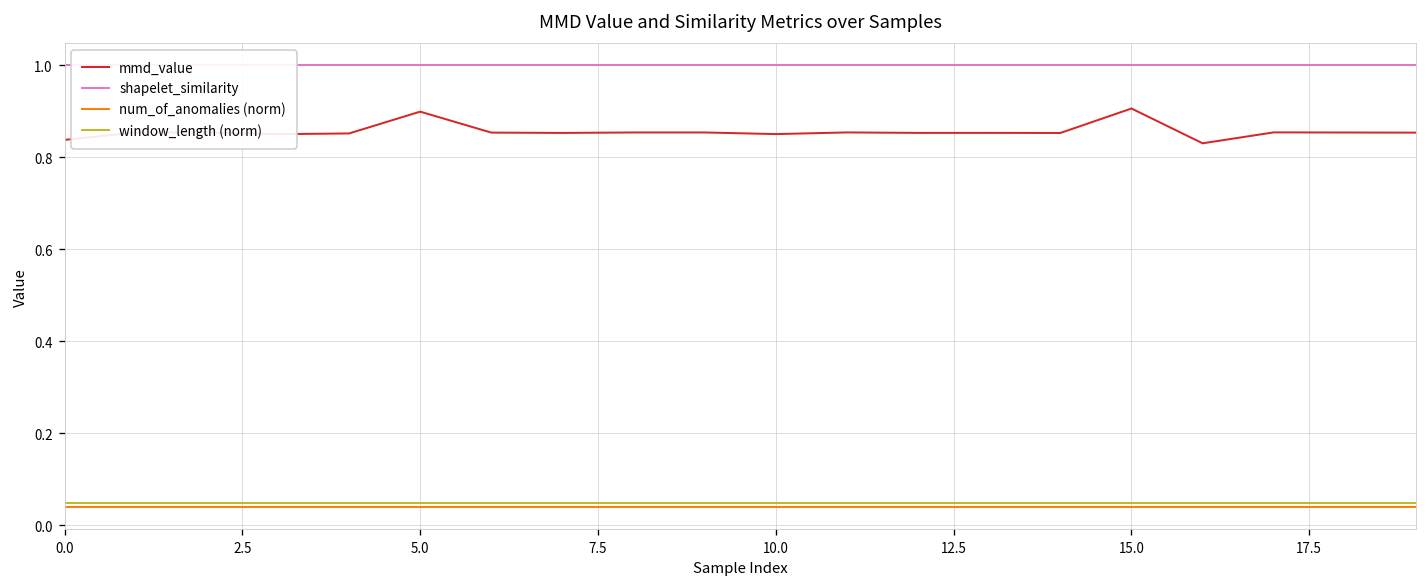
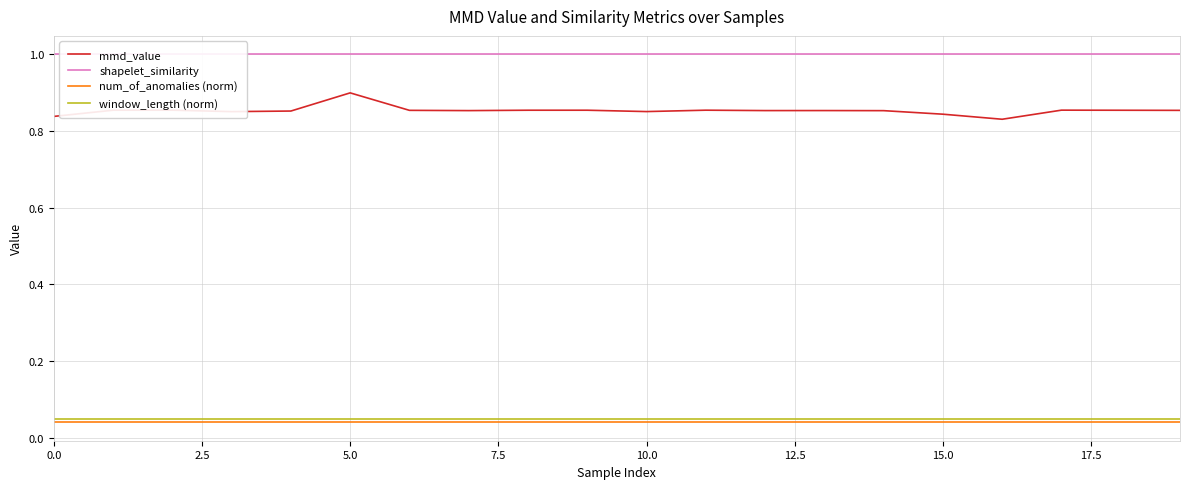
mmd_value, 15.0: 0.91 -> 0.84
